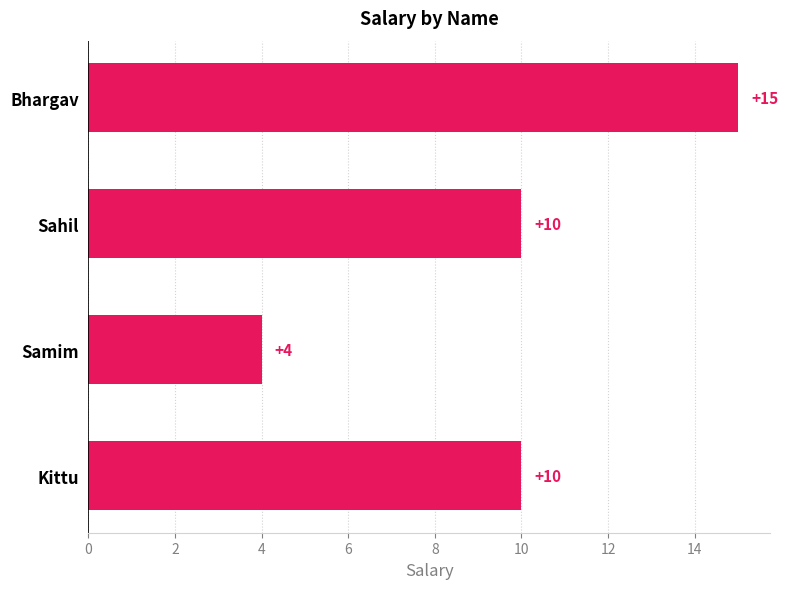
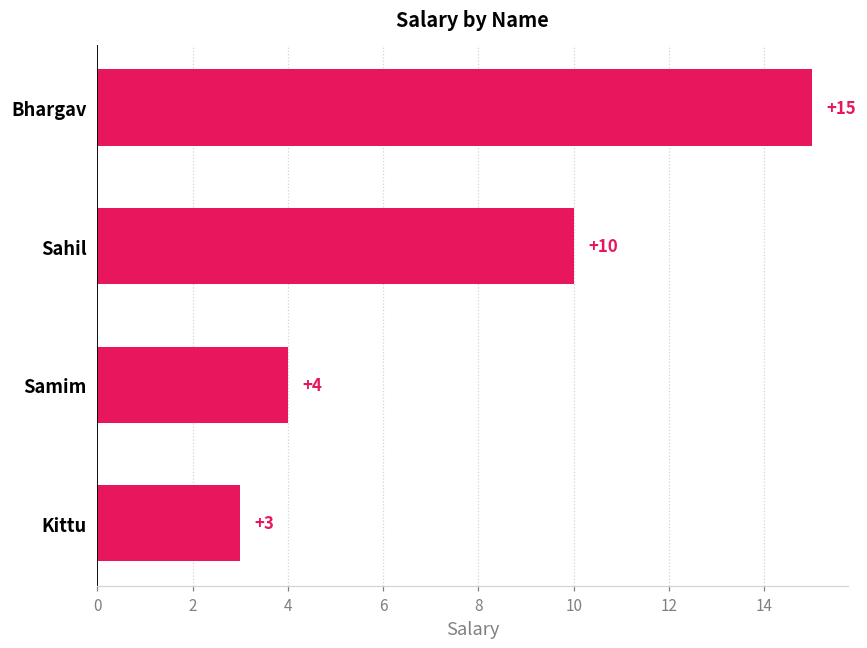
Kittu: +10 -> +3
